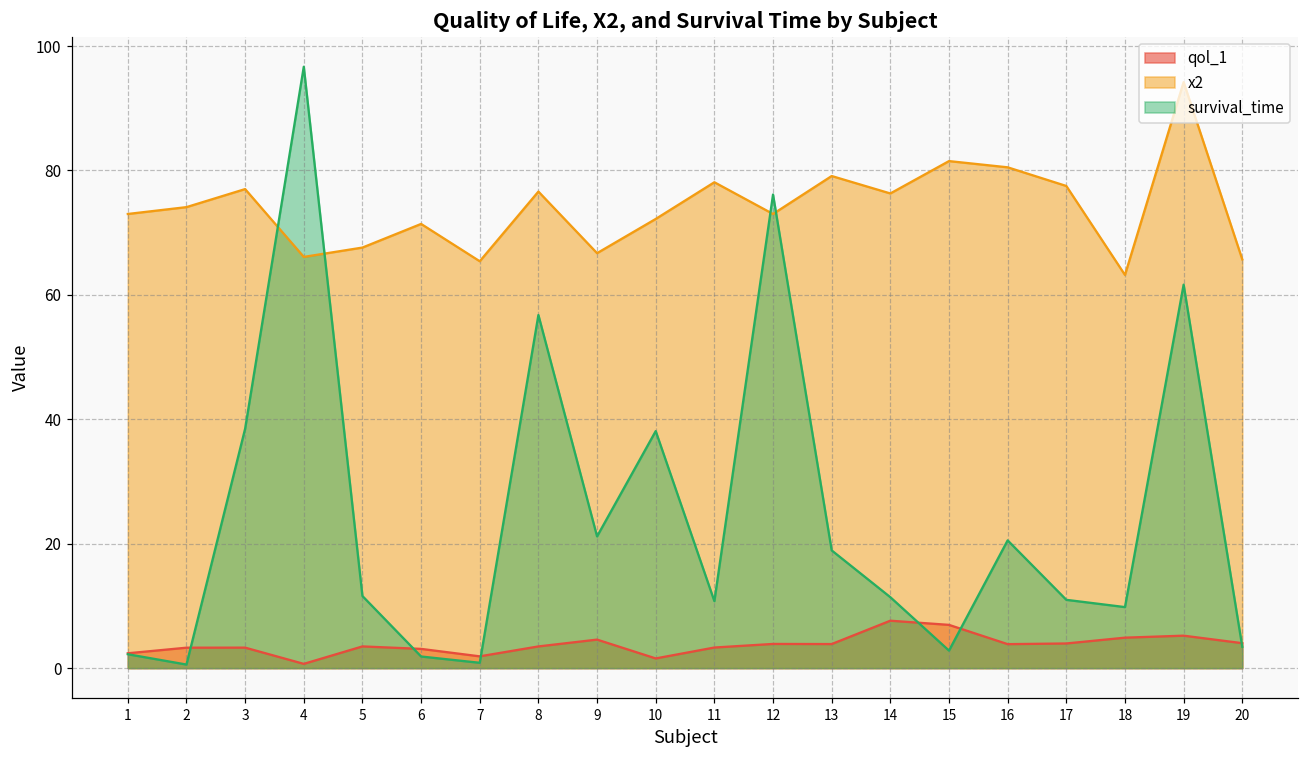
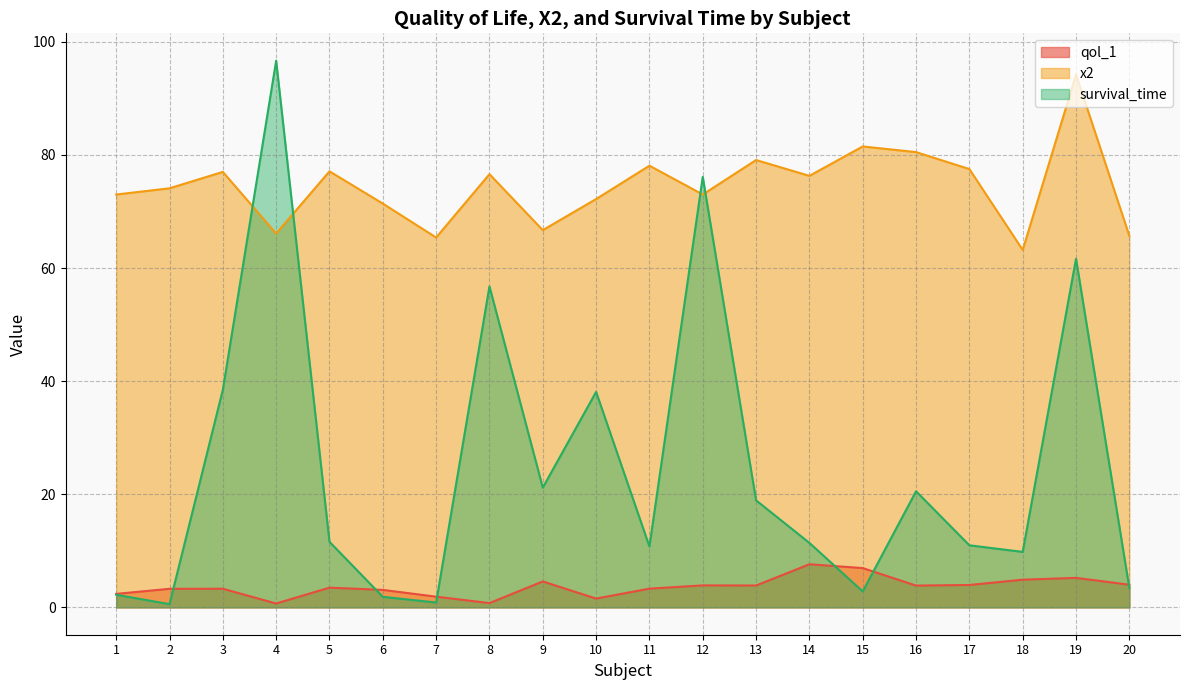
x2, 5: 68 -> 77
qol_1, 8: 3 -> 1
